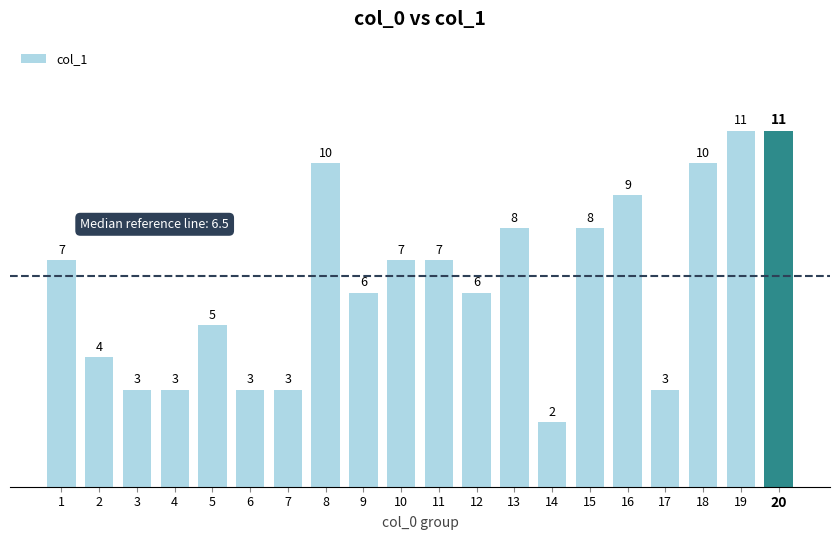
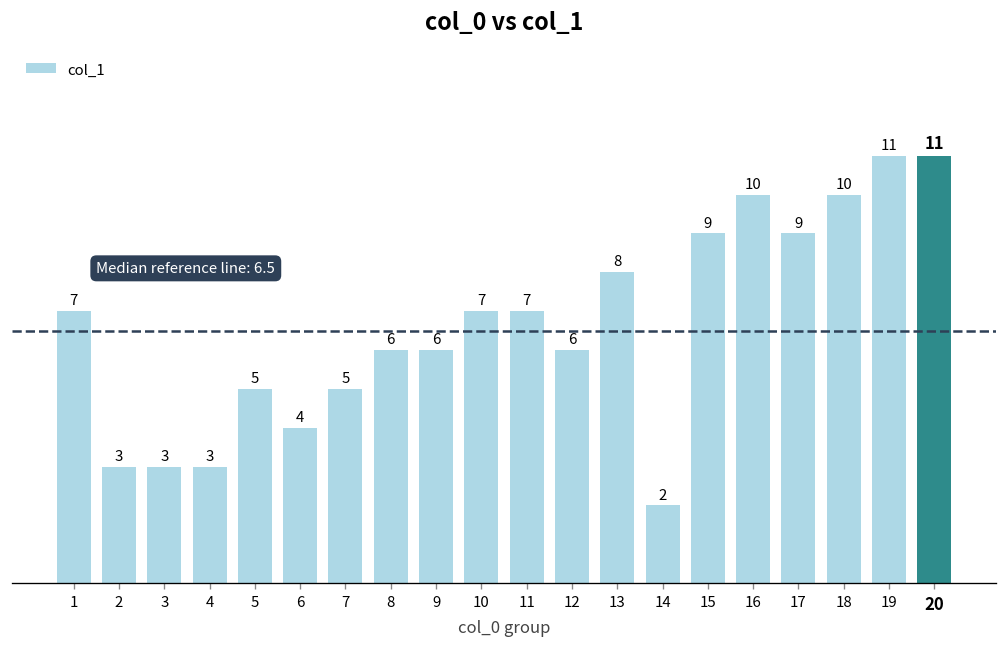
2: 4 -> 3
6: 3 -> 4
7: 3 -> 5
8: 10 -> 6
15: 8 -> 9
16: 9 -> 10
17: 3 -> 9
